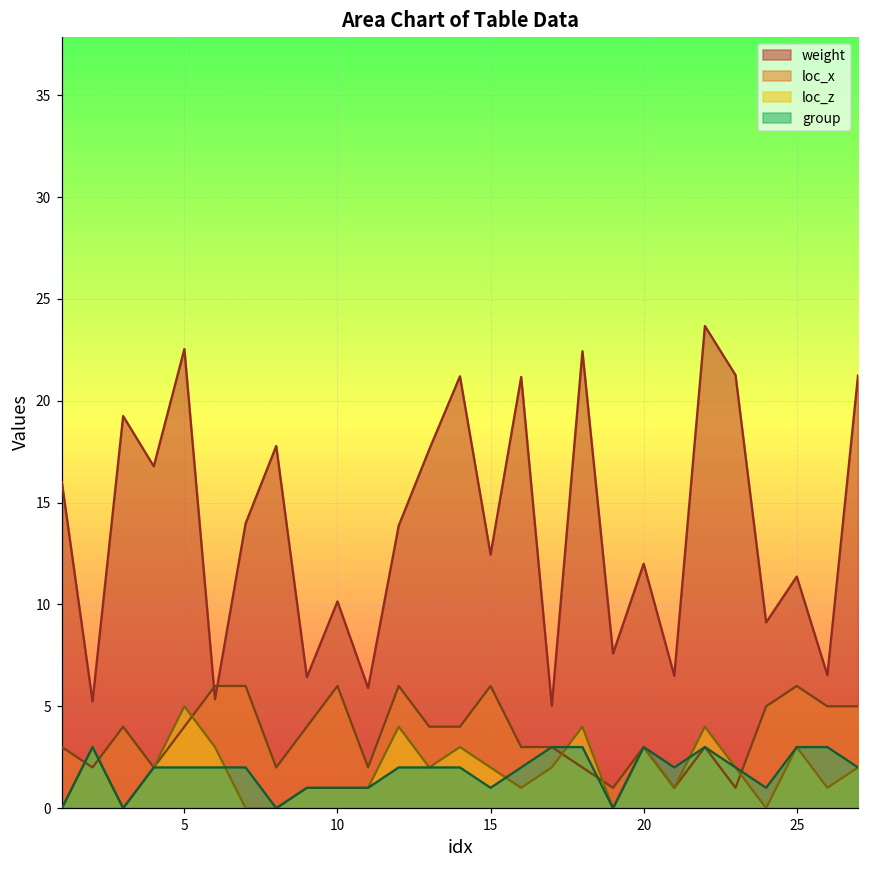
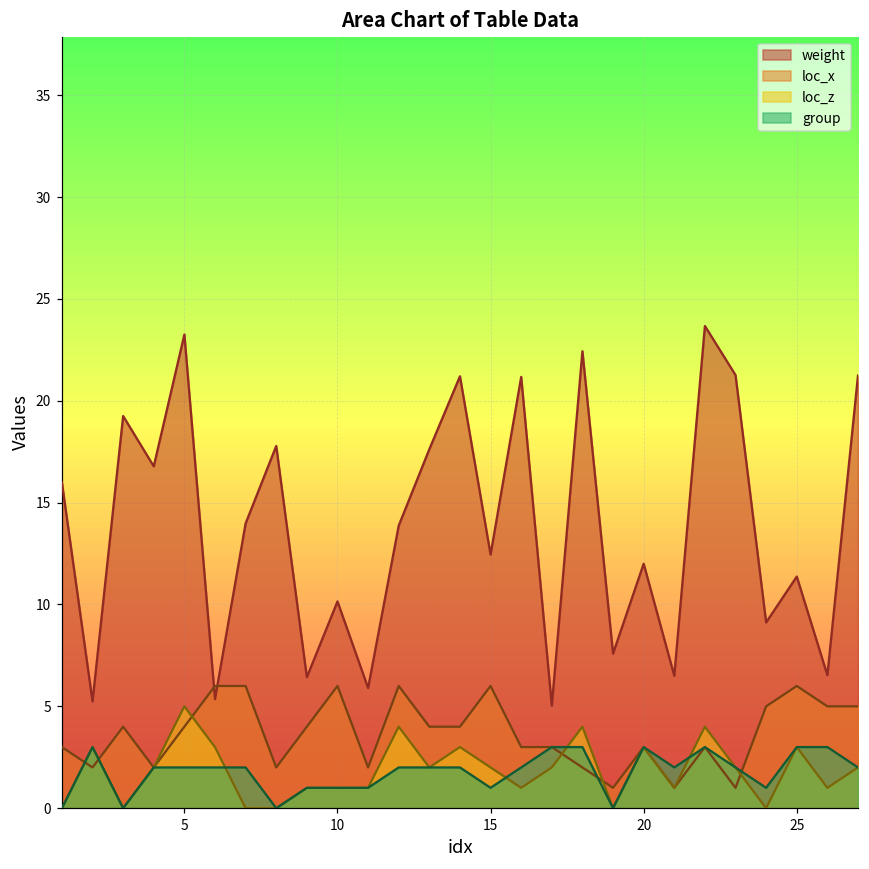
weight, 5: 22.5 -> 23.3
